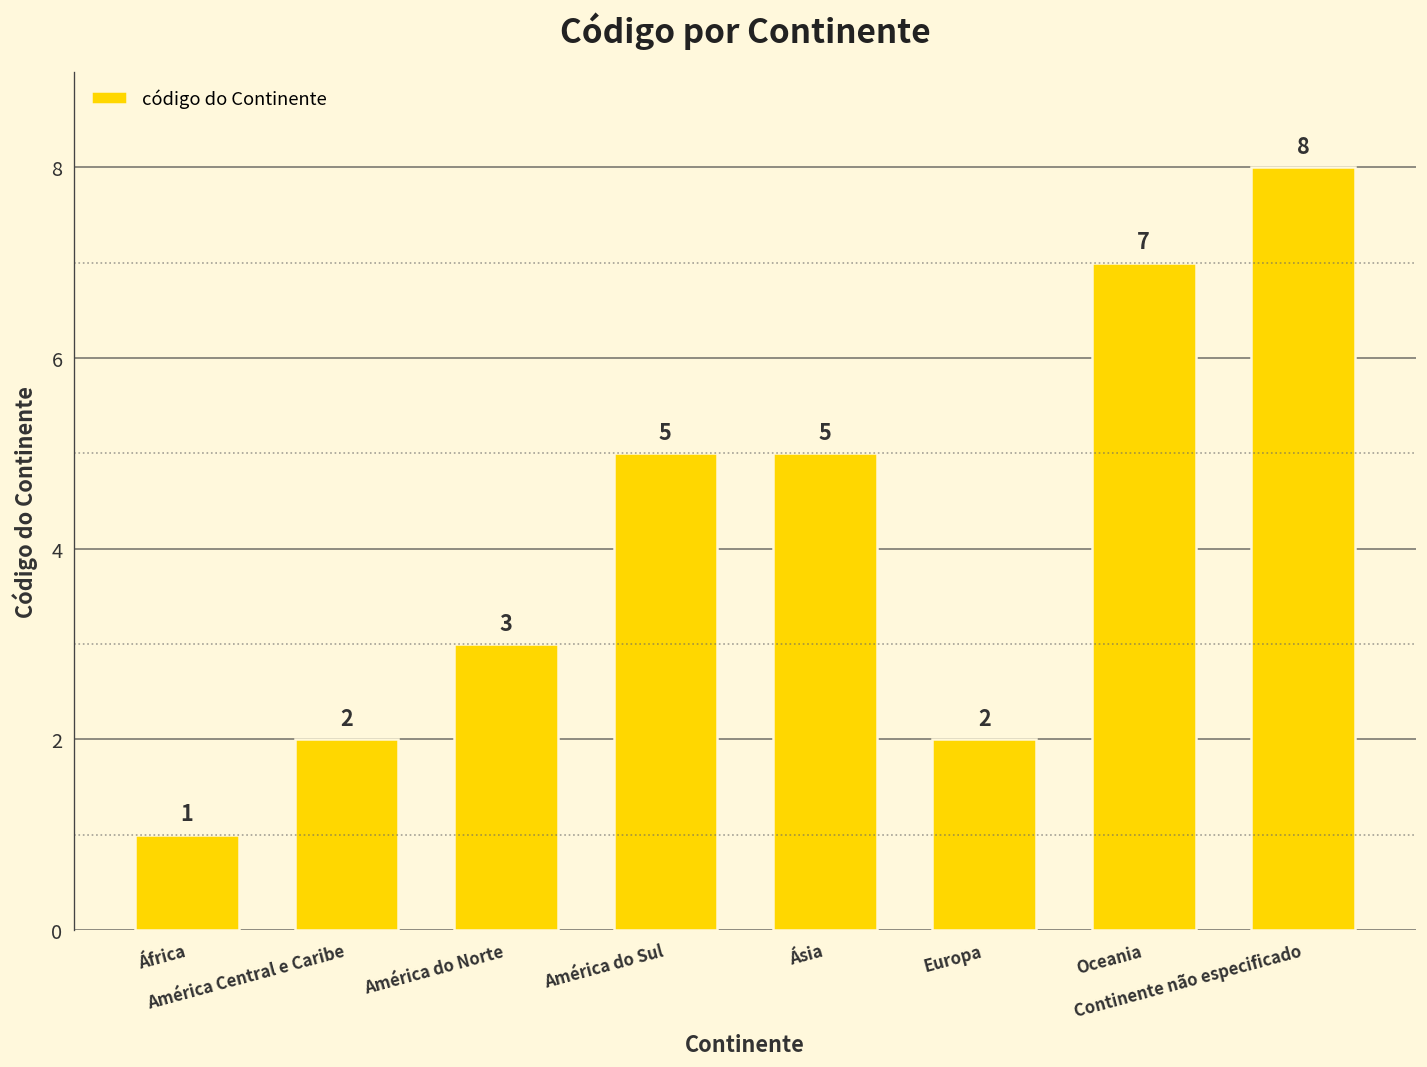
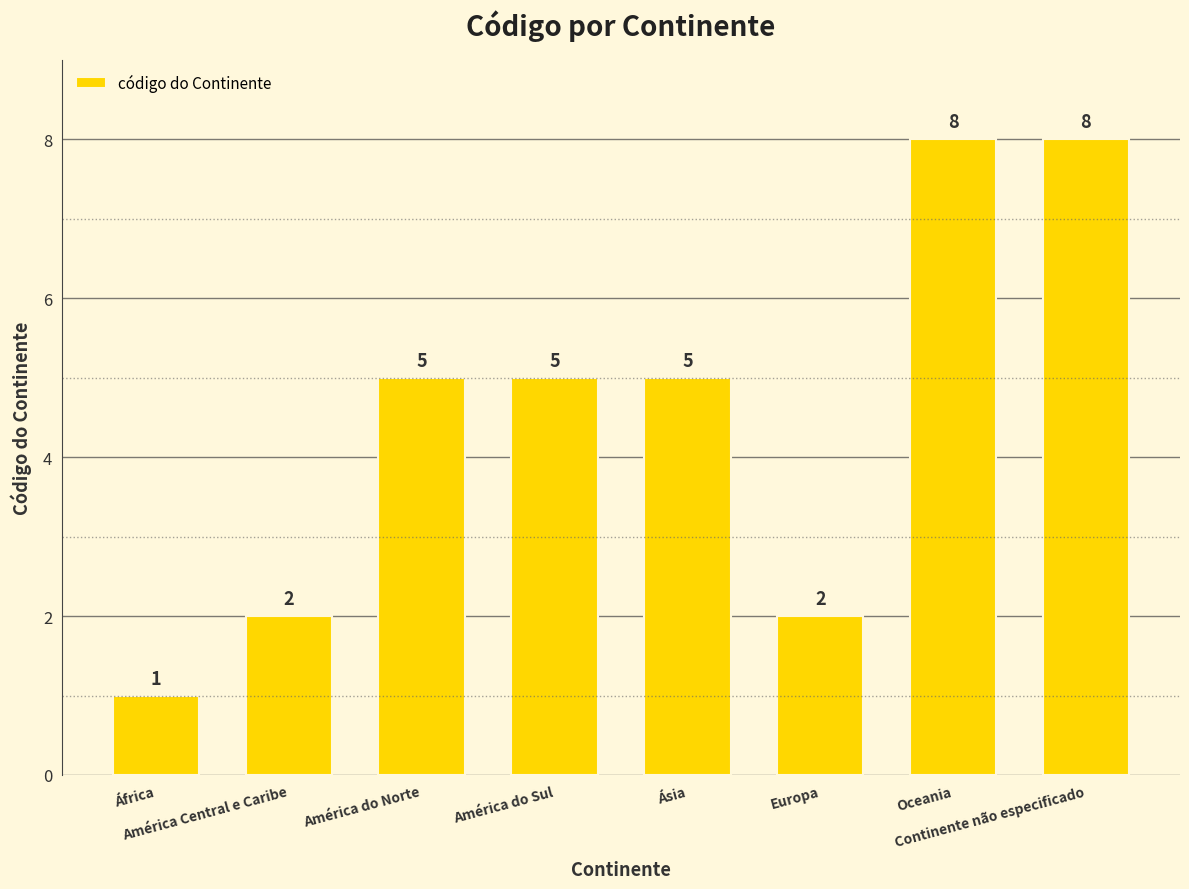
América do Norte: 3 -> 5
Oceania: 7 -> 8
